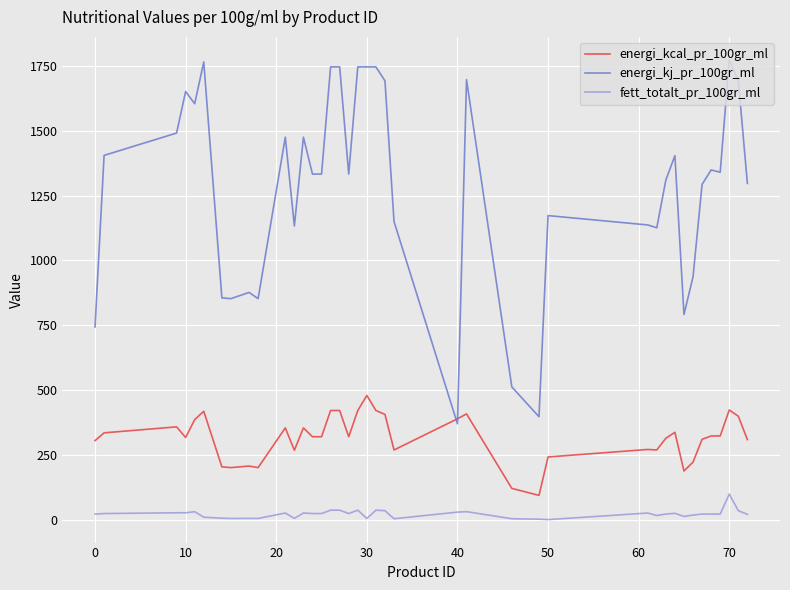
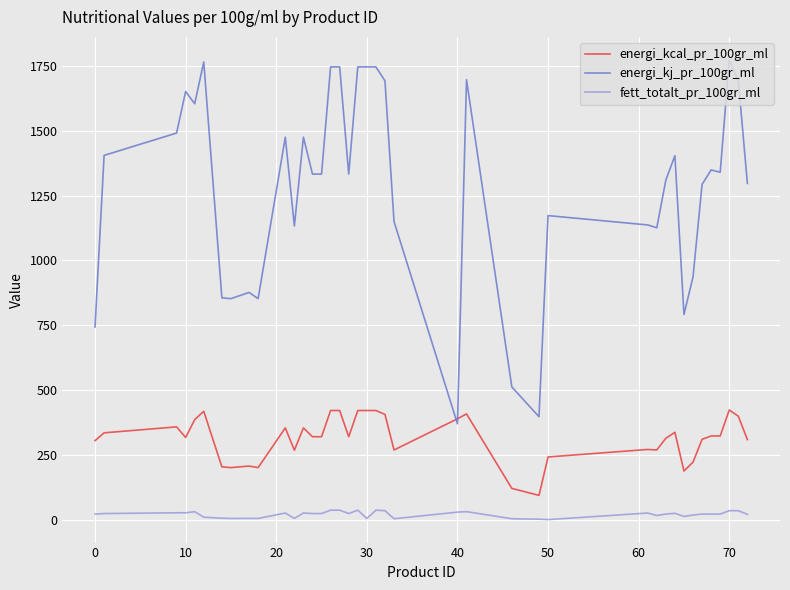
energi_kcal_pr_100gr_ml, 30: 480 -> 420
fett_totalt_pr_100gr_ml, 70: 100 -> 40
